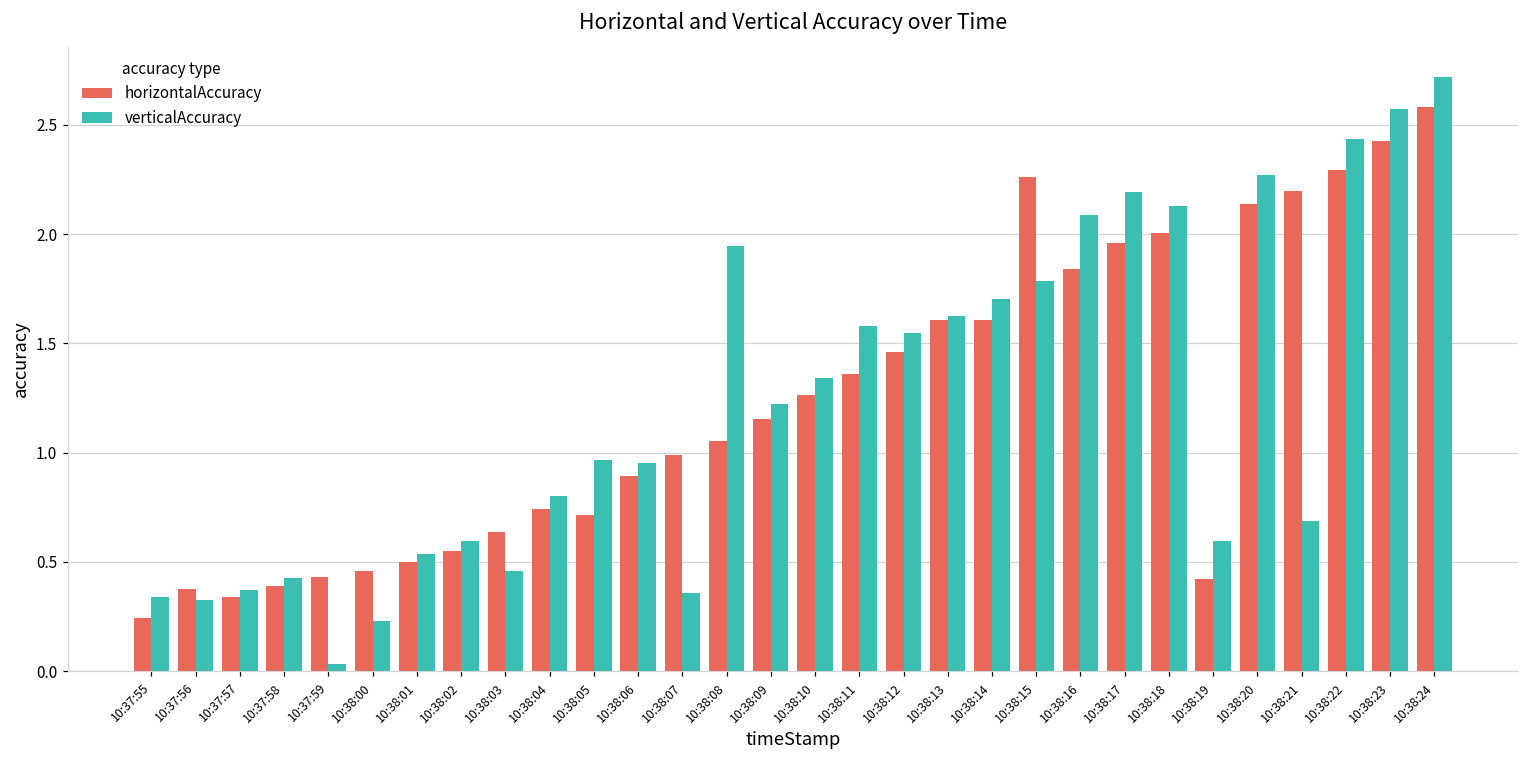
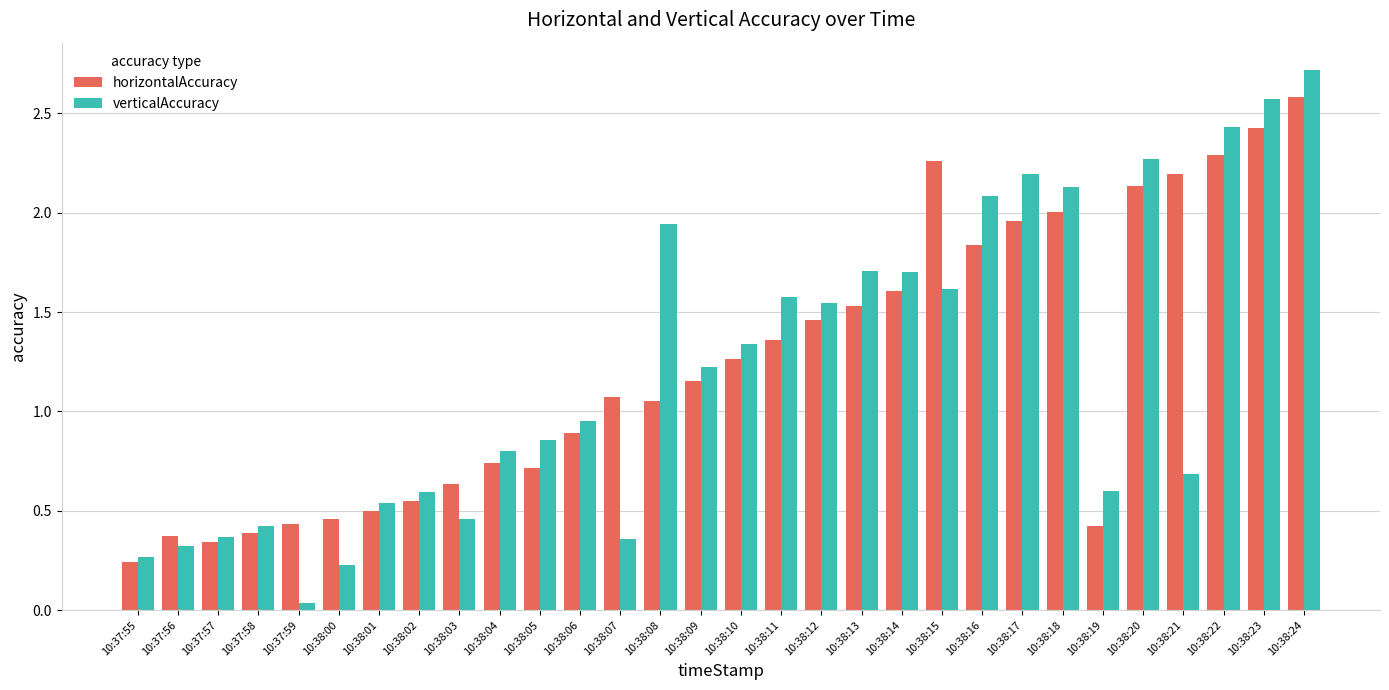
verticalAccuracy, 10:37:55: 0.34 -> 0.27
verticalAccuracy, 10:38:05: 0.96 -> 0.86
horizontalAccuracy, 10:38:07: 0.99 -> 1.07
horizontalAccuracy, 10:38:13: 1.61 -> 1.53
verticalAccuracy, 10:38:13: 1.63 -> 1.71
verticalAccuracy, 10:38:15: 1.78 -> 1.61
